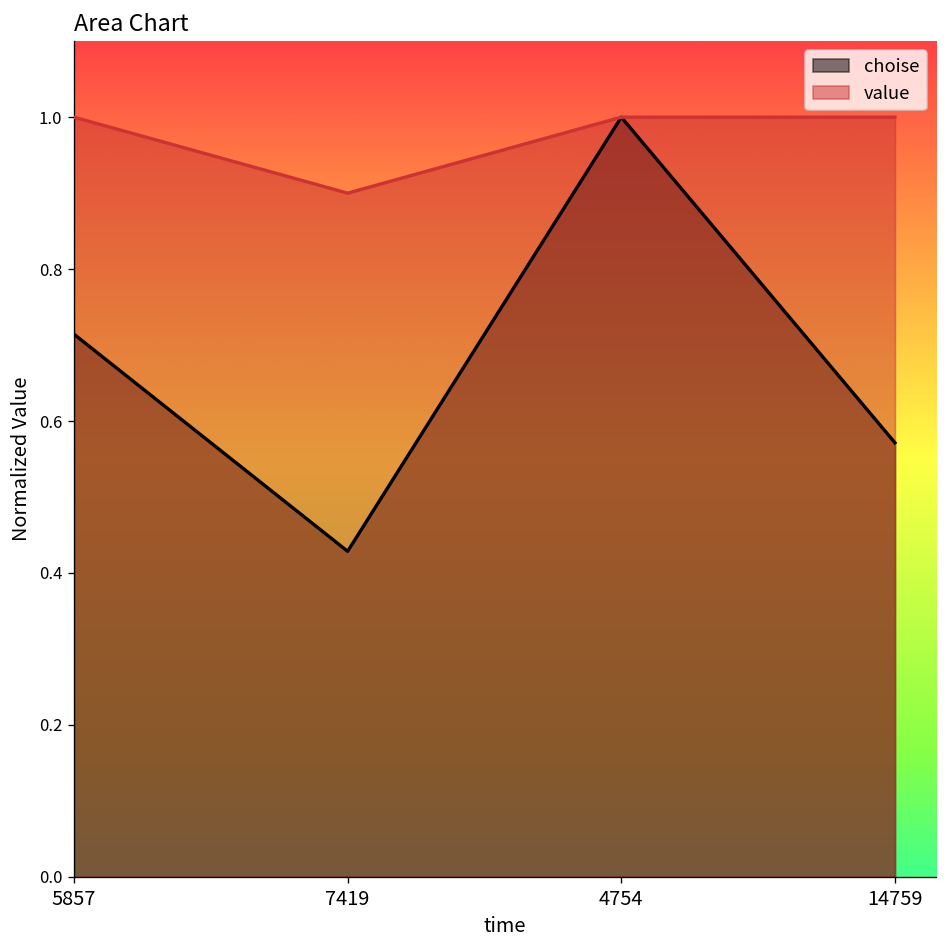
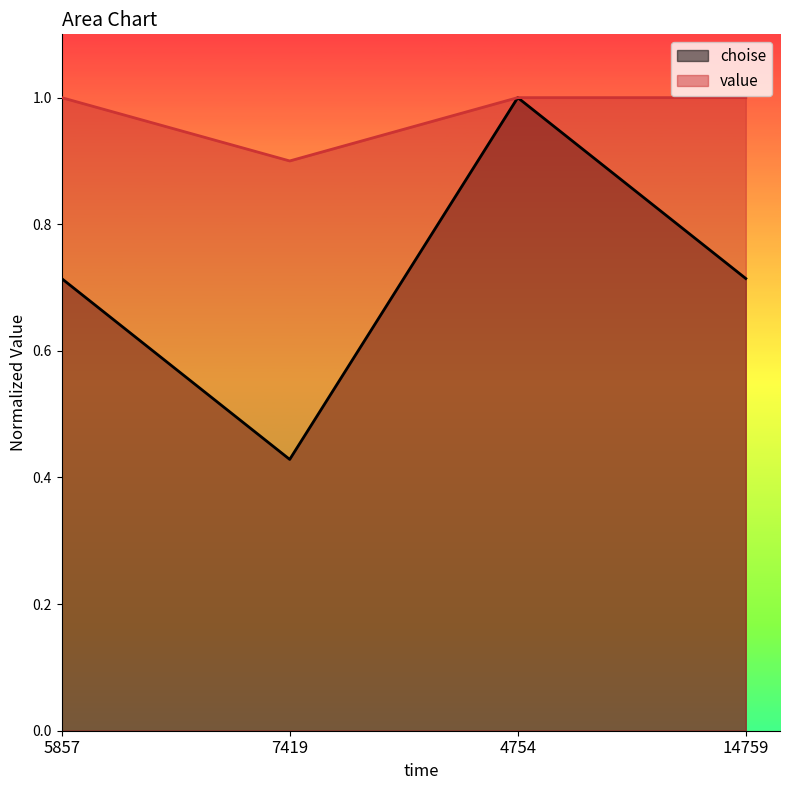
choise, 14759: 0.57 -> 0.71
